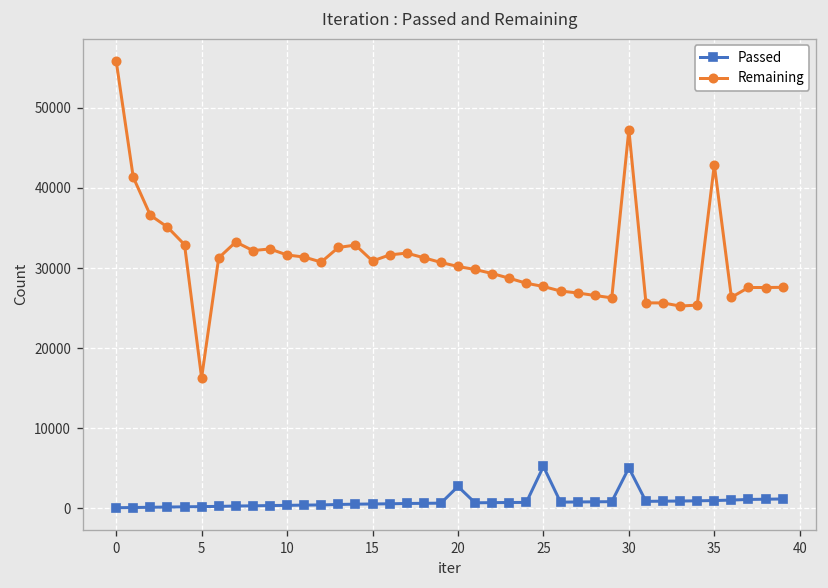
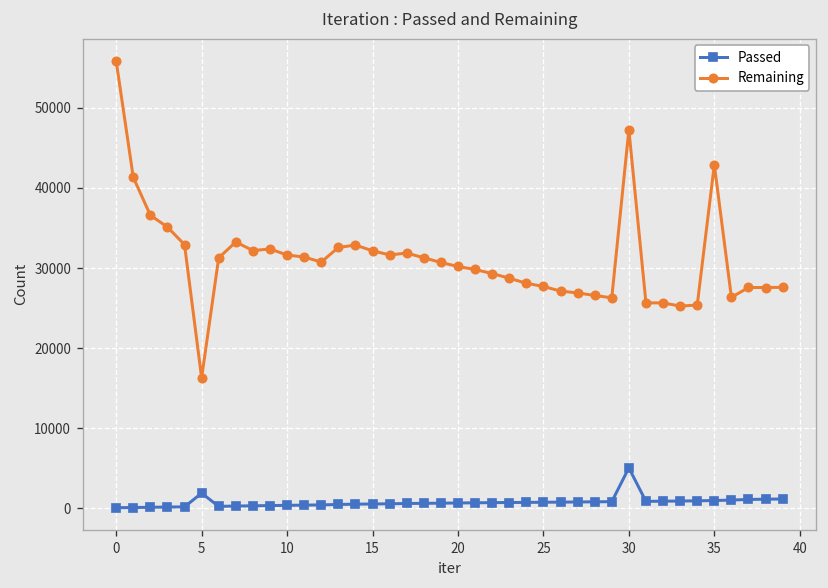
Passed, 5: 0 -> 2000
Remaining, 15: 31000 -> 32000
Passed, 20: 3000 -> 1000
Passed, 25: 5000 -> 1000
